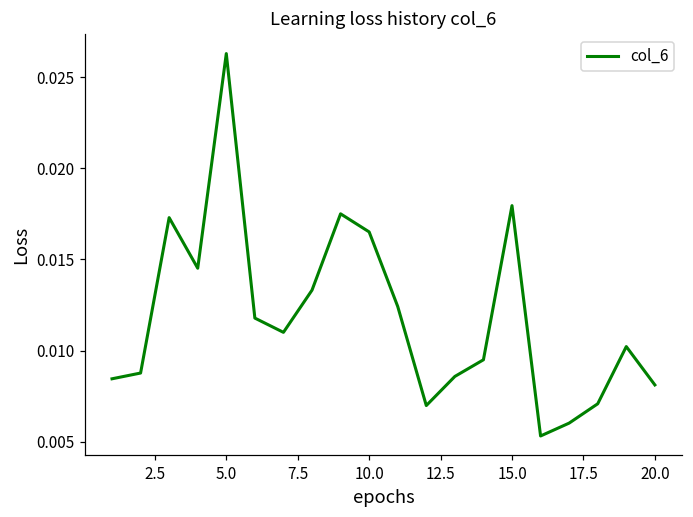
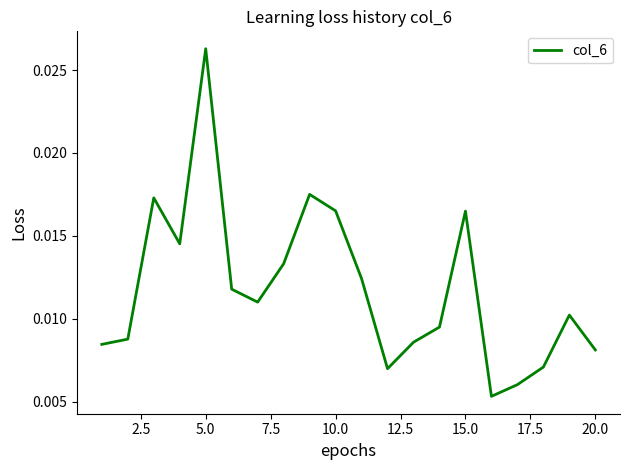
15.0: 0.0179 -> 0.0165
